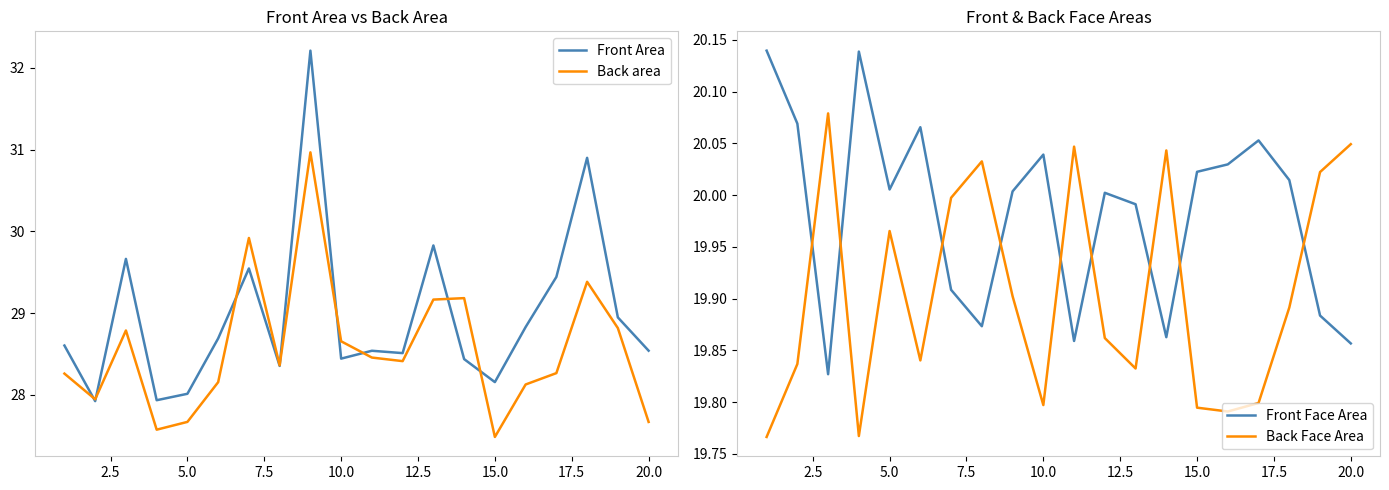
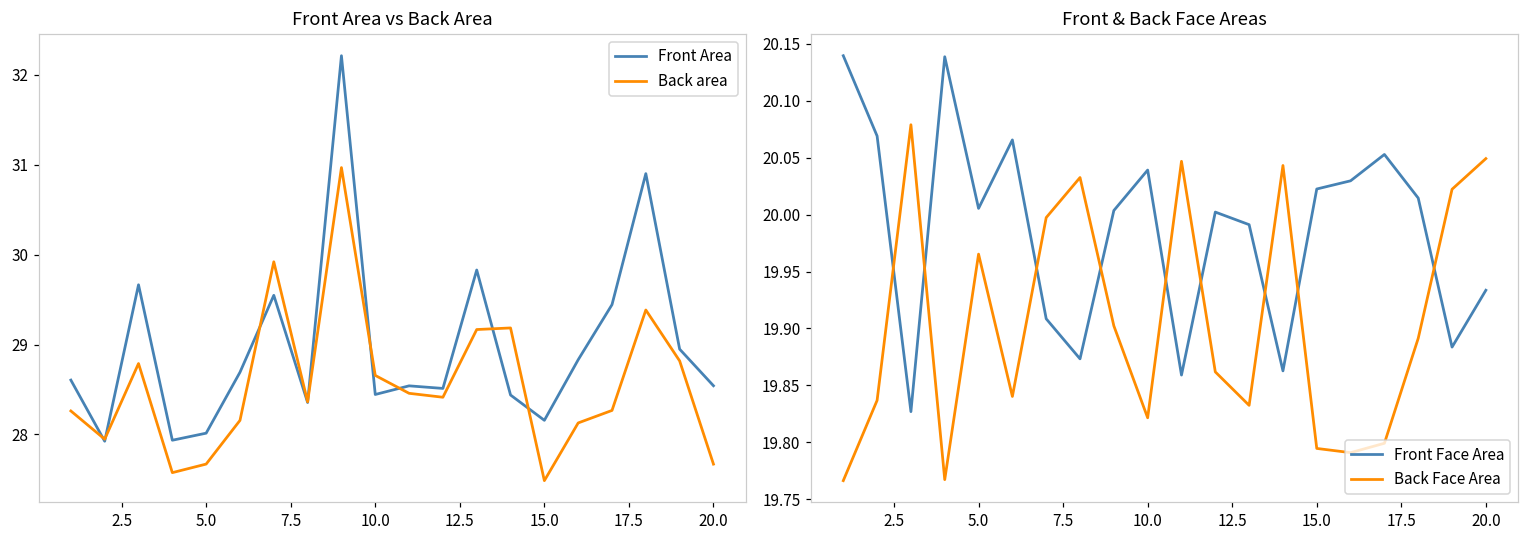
Front & Back Face Areas, Back Face Area, 10.0: 19.797 -> 19.822
Front & Back Face Areas, Front Face Area, 20.0: 19.857 -> 19.934
